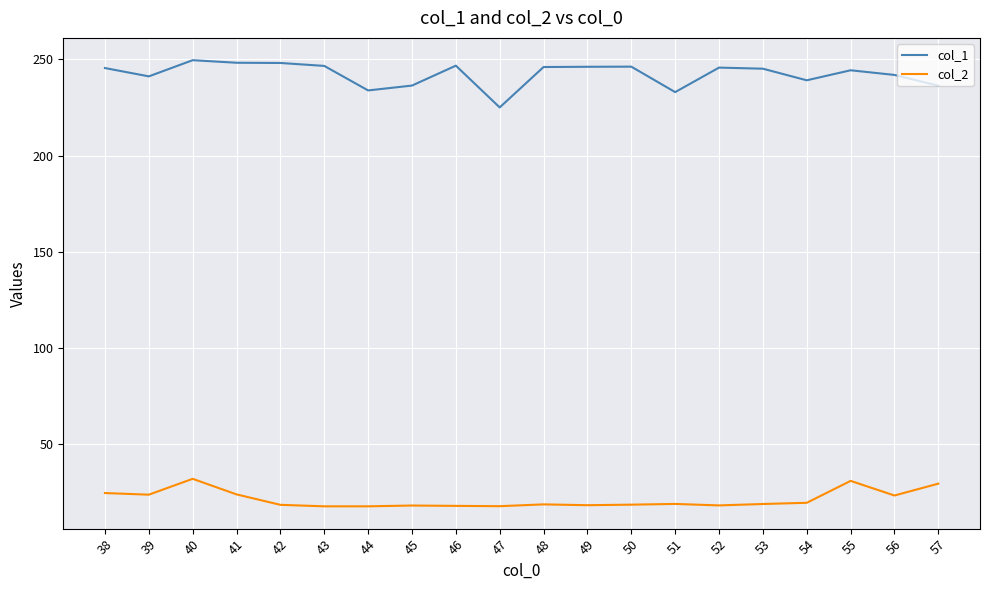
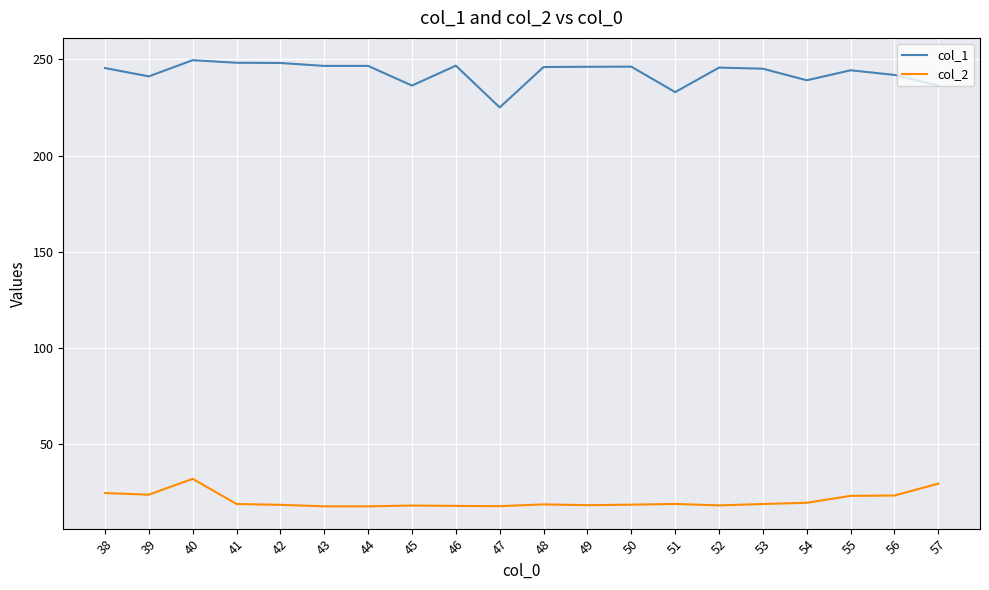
col_2, 41: 24 -> 19
col_1, 44: 234 -> 247
col_2, 55: 31 -> 23
